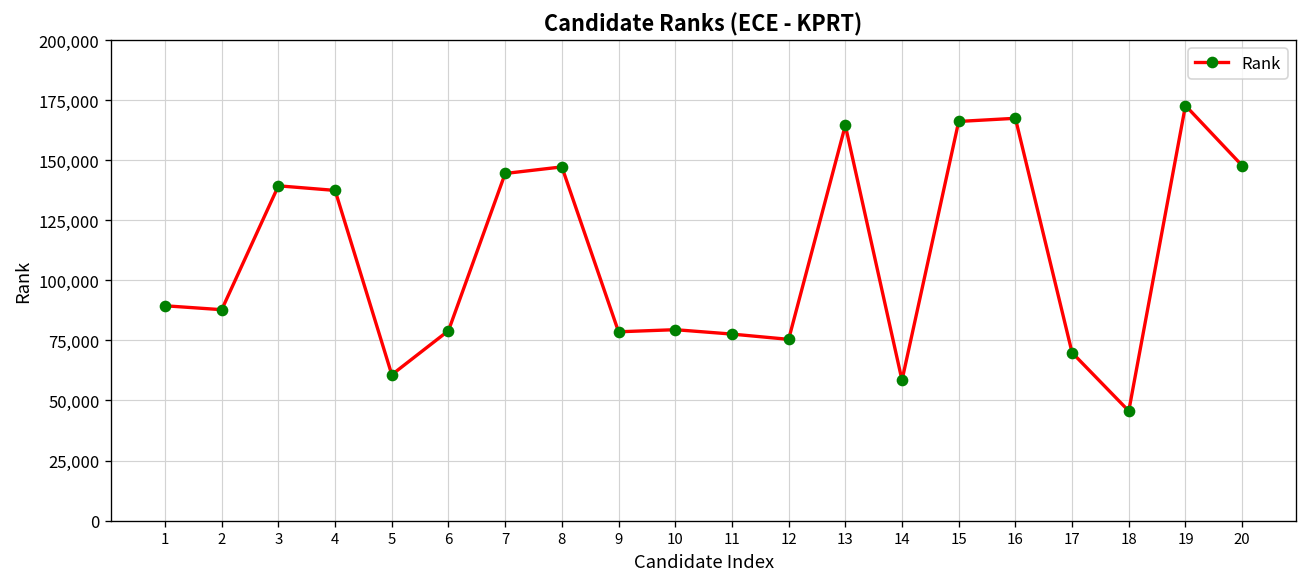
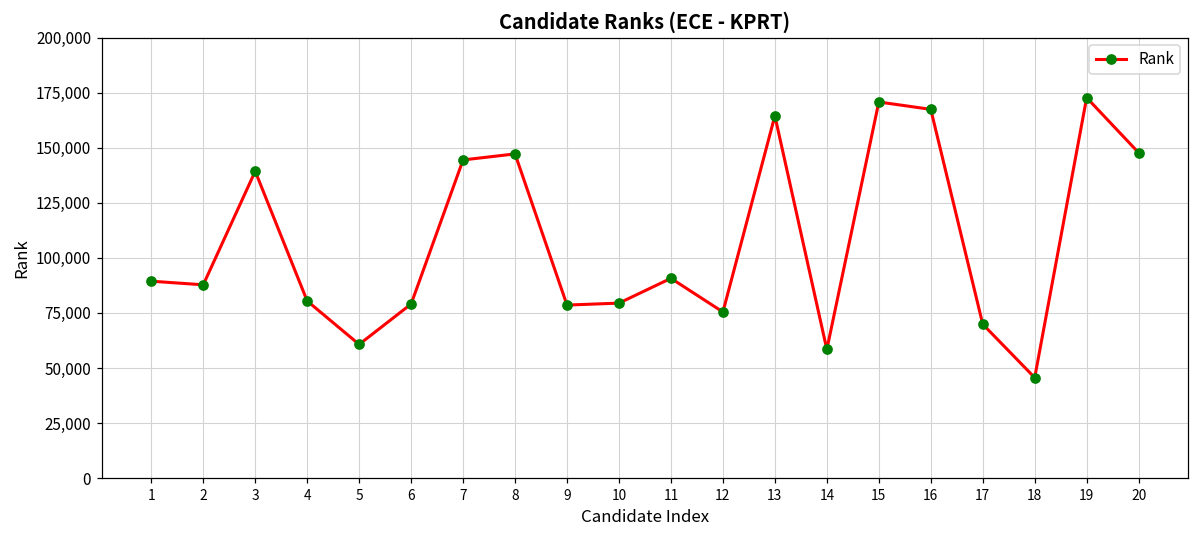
4: 137,000 -> 80,000
11: 78,000 -> 91,000
15: 166,000 -> 171,000
